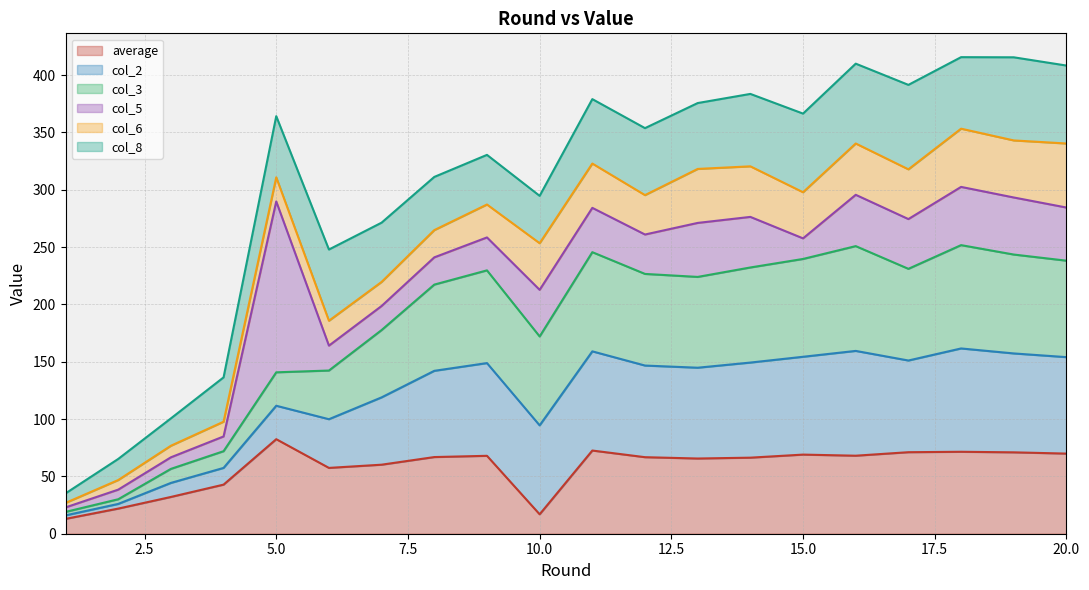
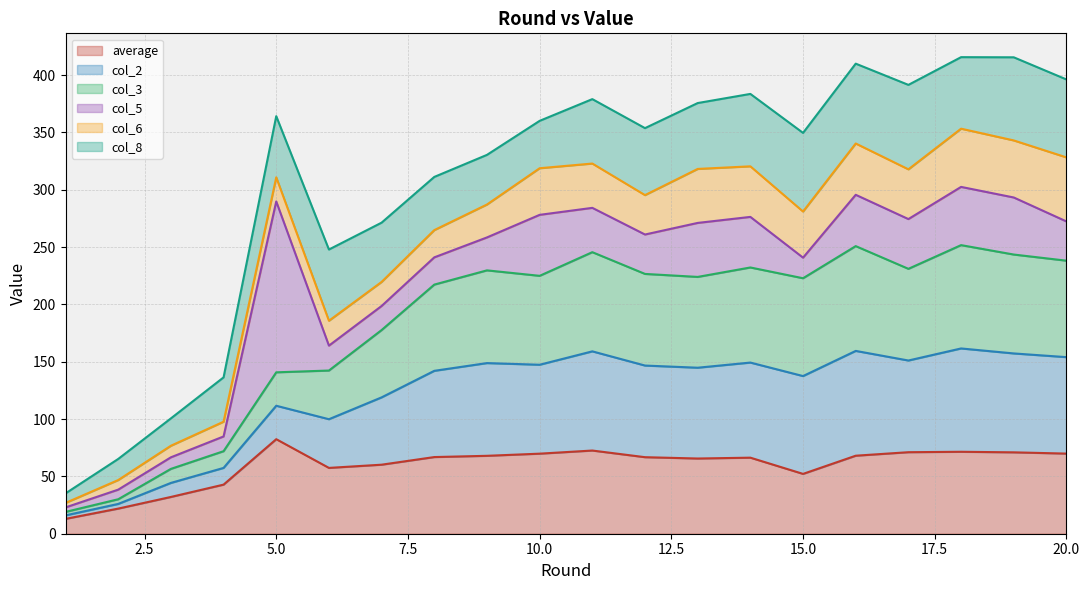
average, 10.0: 17 -> 70
col_5, 10.0: 41 -> 53
average, 15.0: 69 -> 52
col_5, 20.0: 46 -> 34
